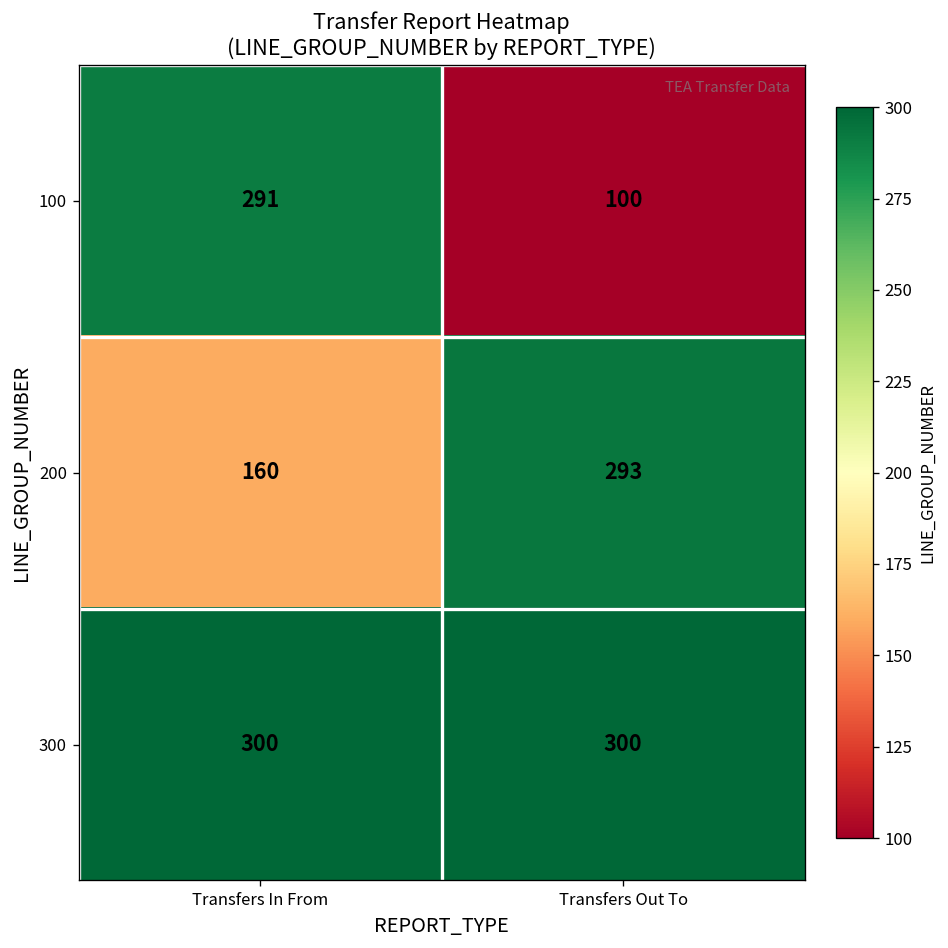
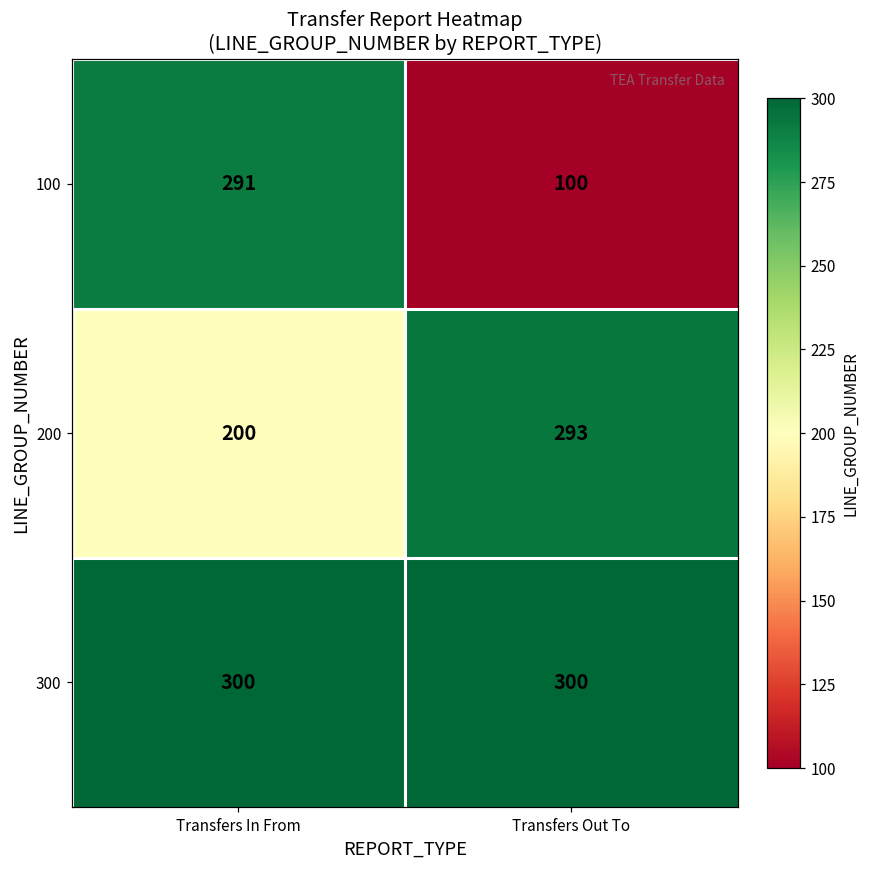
200, Transfers In From: 160 -> 200
